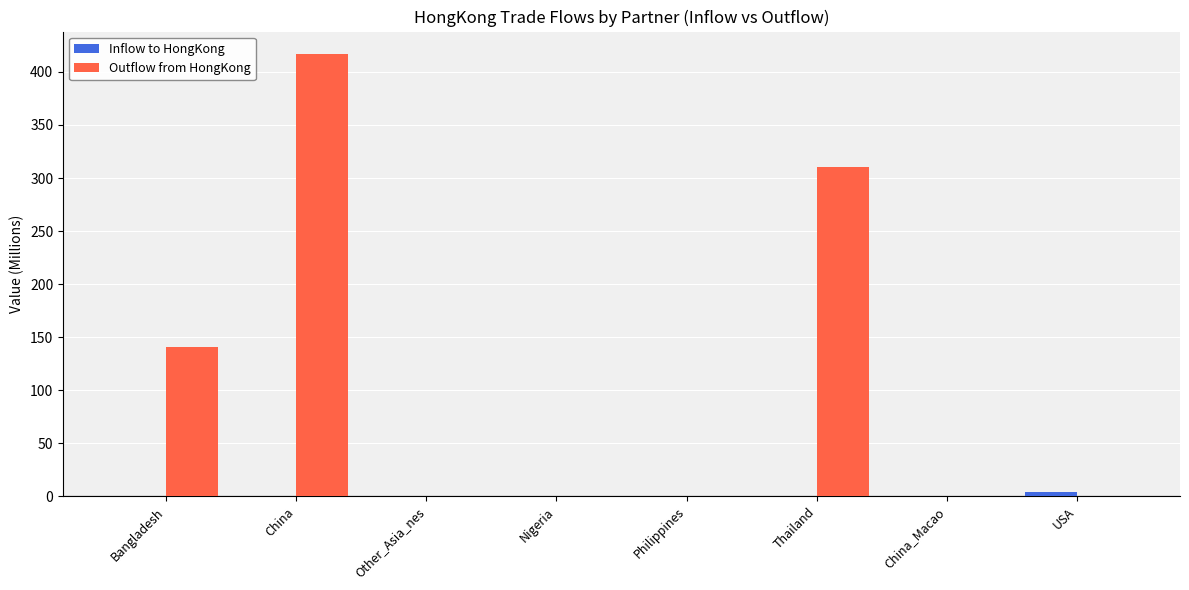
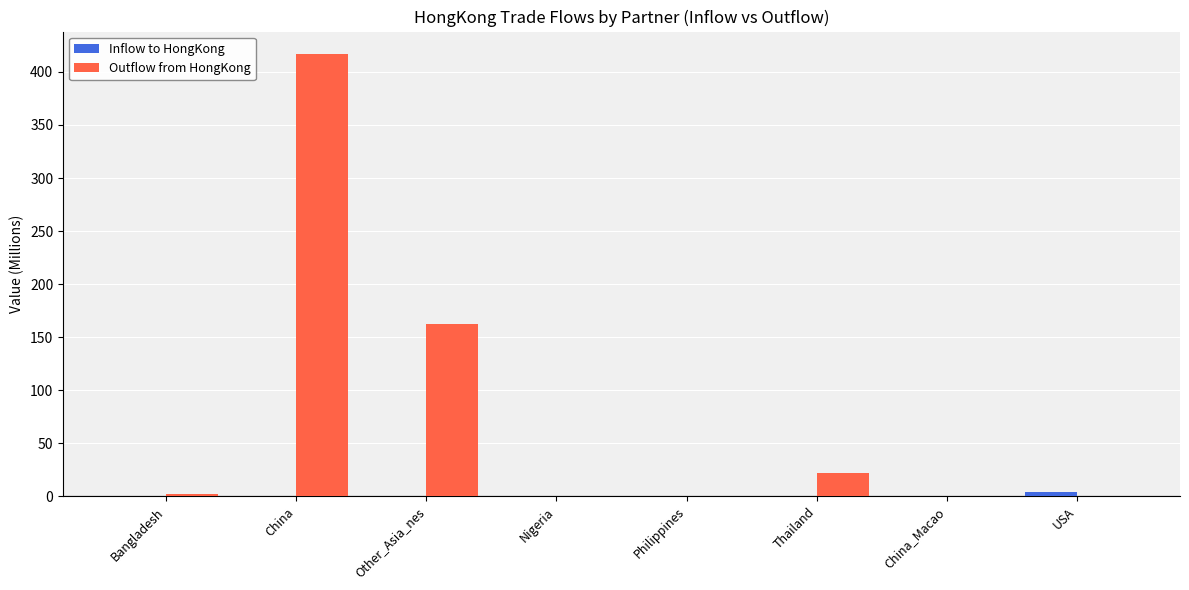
Outflow from HongKong, Bangladesh: 141 -> 2
Outflow from HongKong, Other_Asia_nes: 1 -> 162
Outflow from HongKong, Thailand: 310 -> 22
